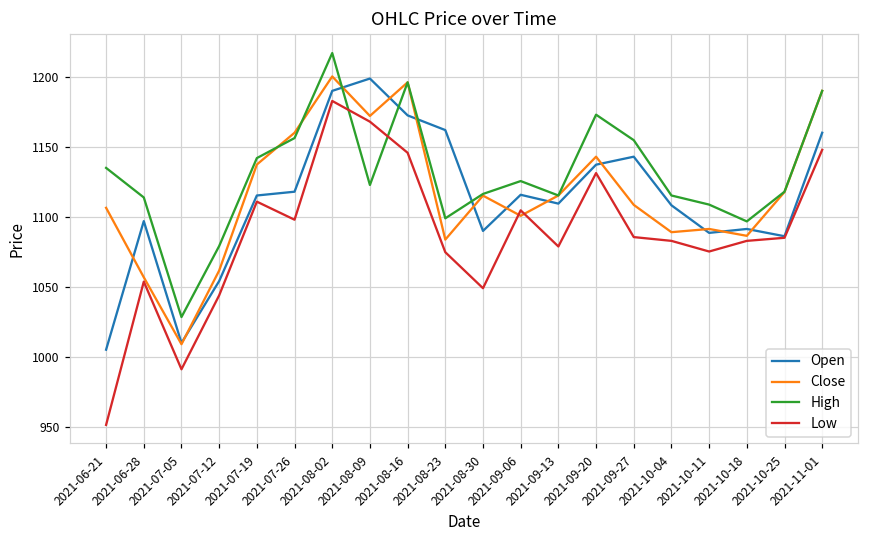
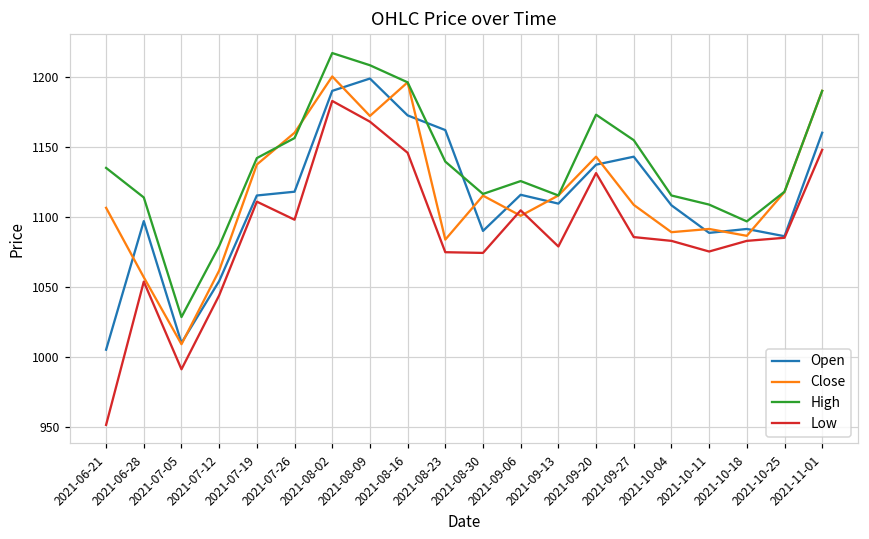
High, 2021-08-09: 1123 -> 1208
High, 2021-08-23: 1099 -> 1140
Low, 2021-08-30: 1049 -> 1074
